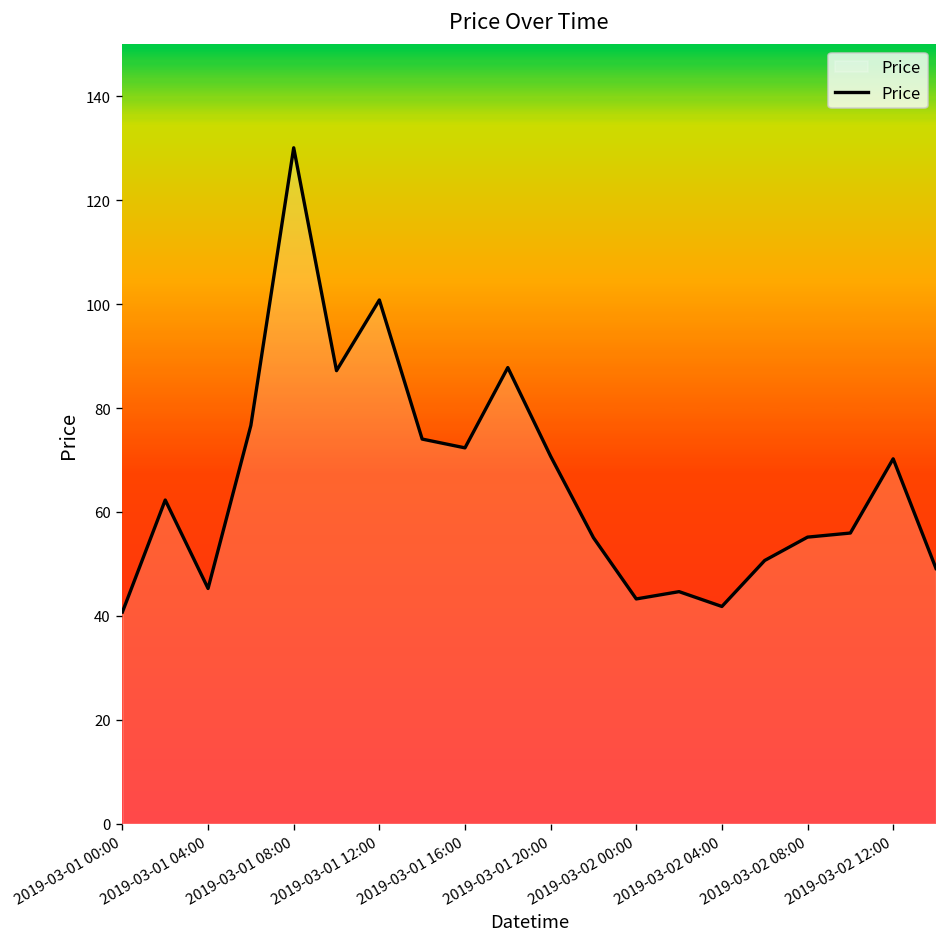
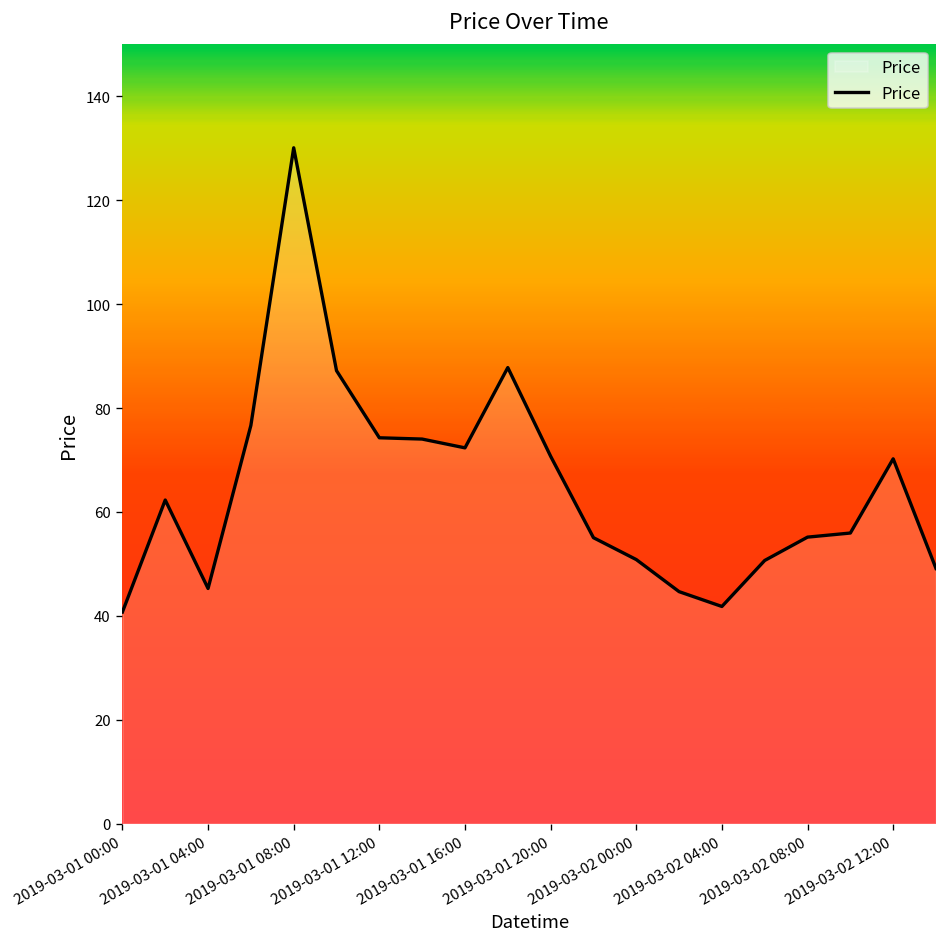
2019-03-01 12:00: 101 -> 74
2019-03-02 00:00: 43 -> 51
